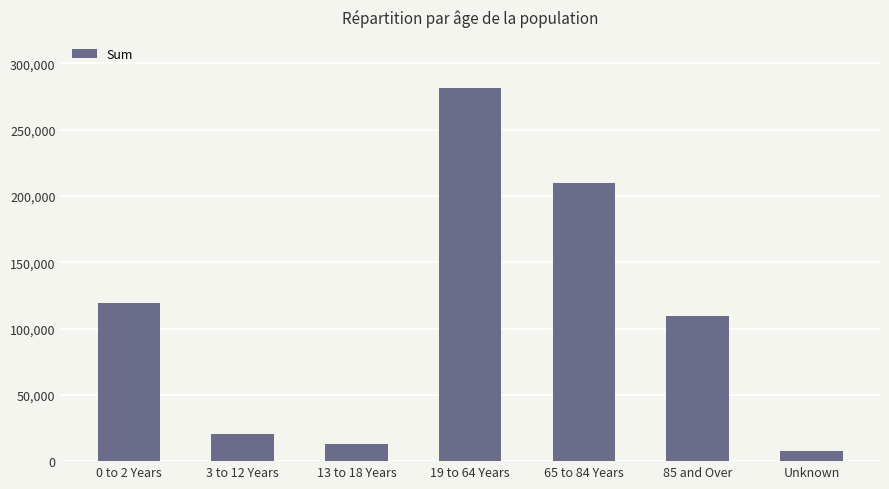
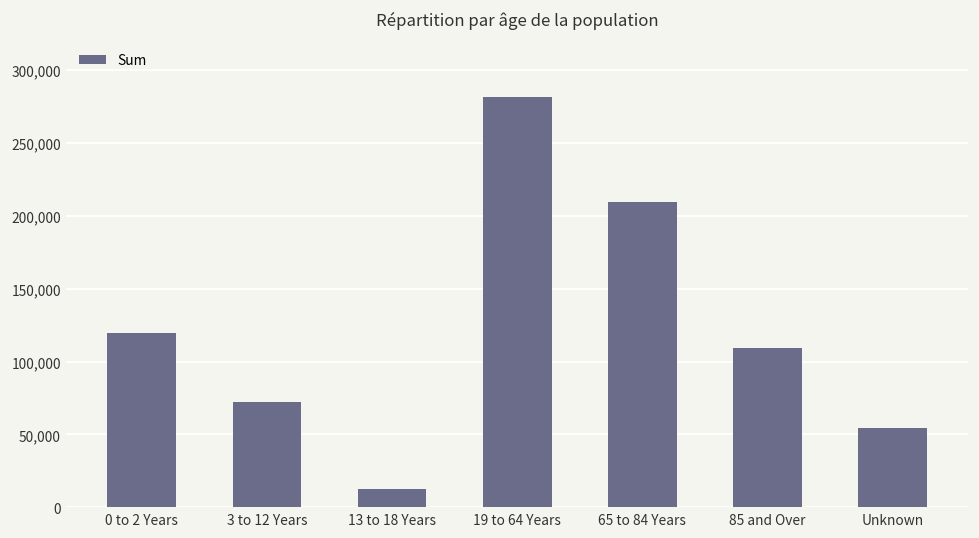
3 to 12 Years: 20,000 -> 73,000
Unknown: 8,000 -> 54,000
